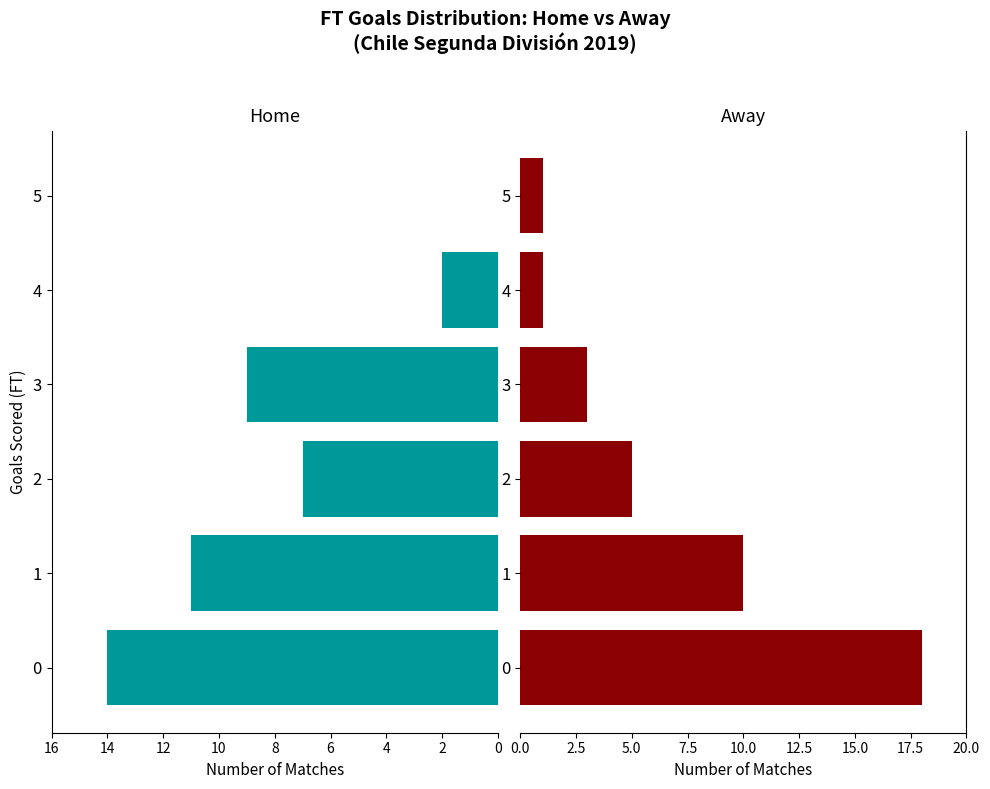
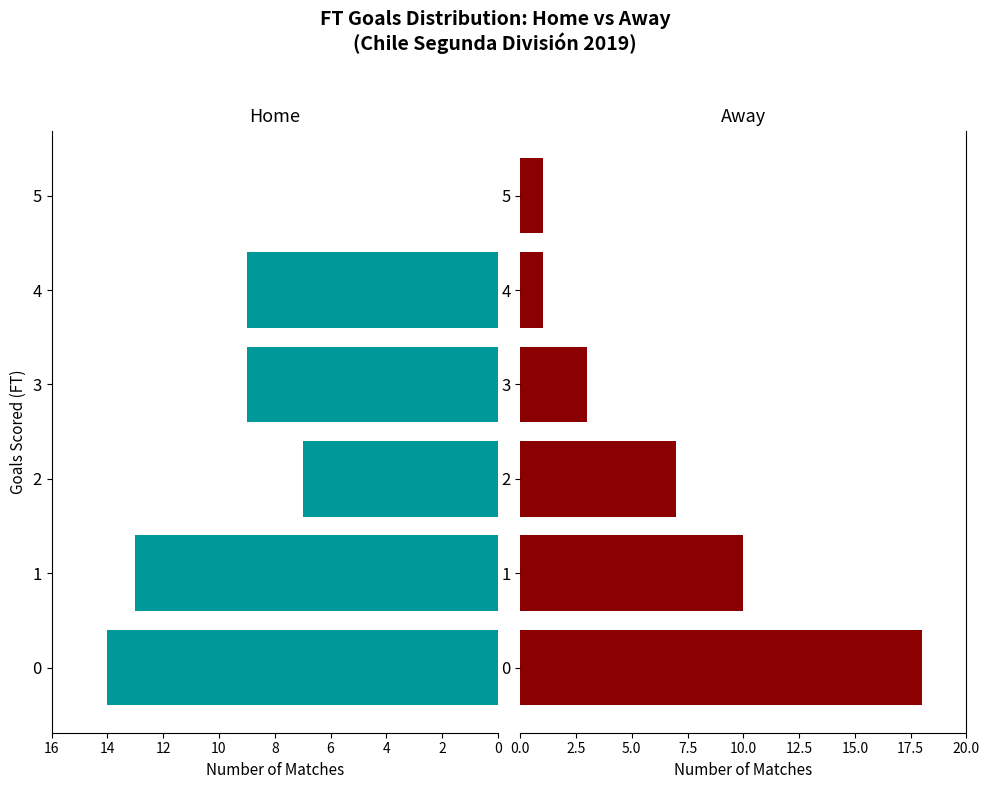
Home, 4: 2 -> 9
Home, 1: 11 -> 13
Away, 2: 5 -> 7
